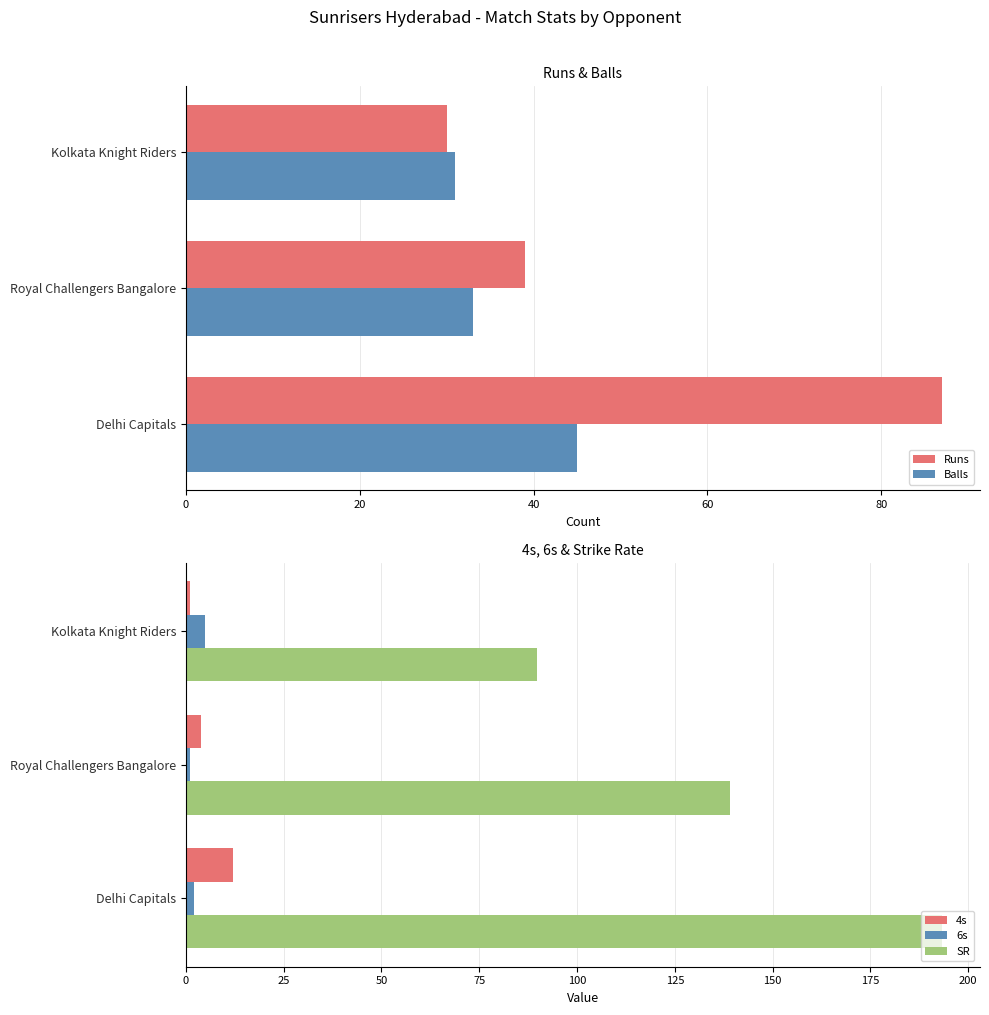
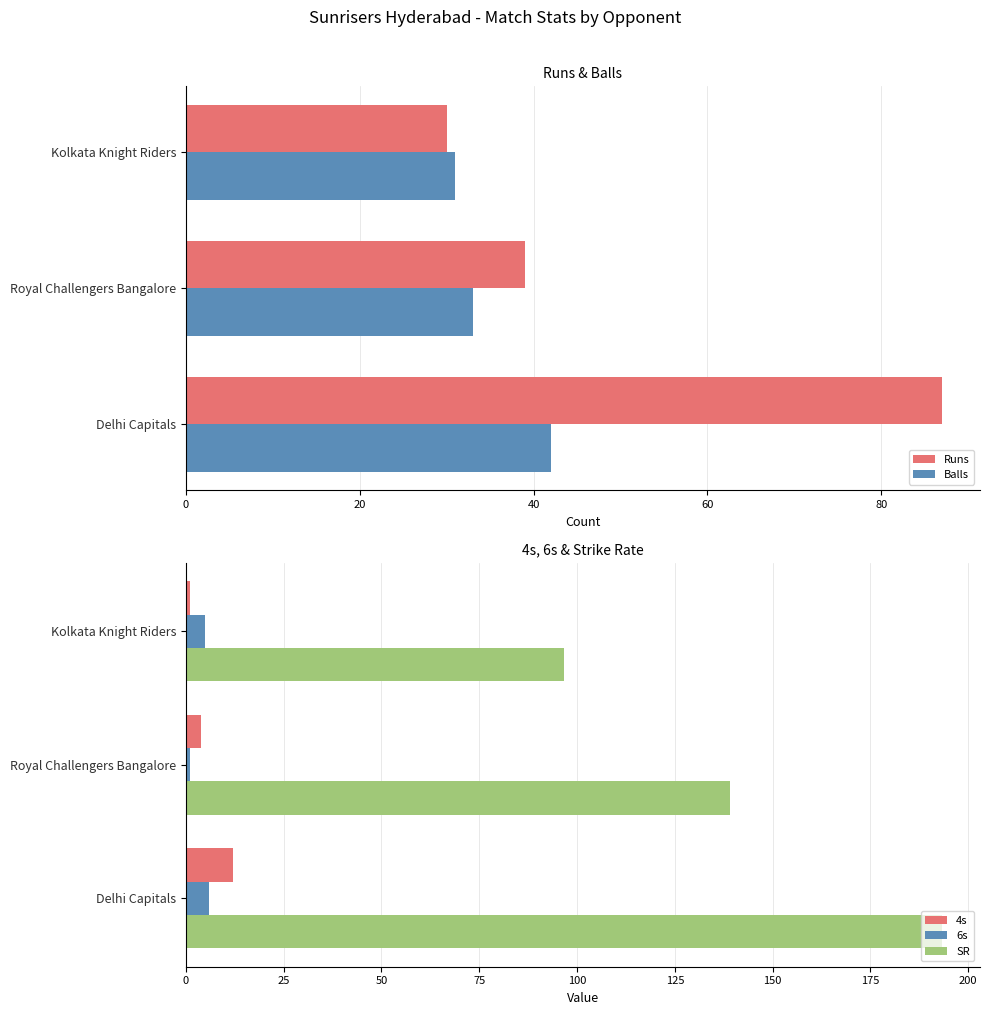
Runs & Balls, Balls, Delhi Capitals: 45 -> 42
4s, 6s & Strike Rate, SR, Kolkata Knight Riders: 90 -> 97
4s, 6s & Strike Rate, 6s, Delhi Capitals: 2 -> 6
